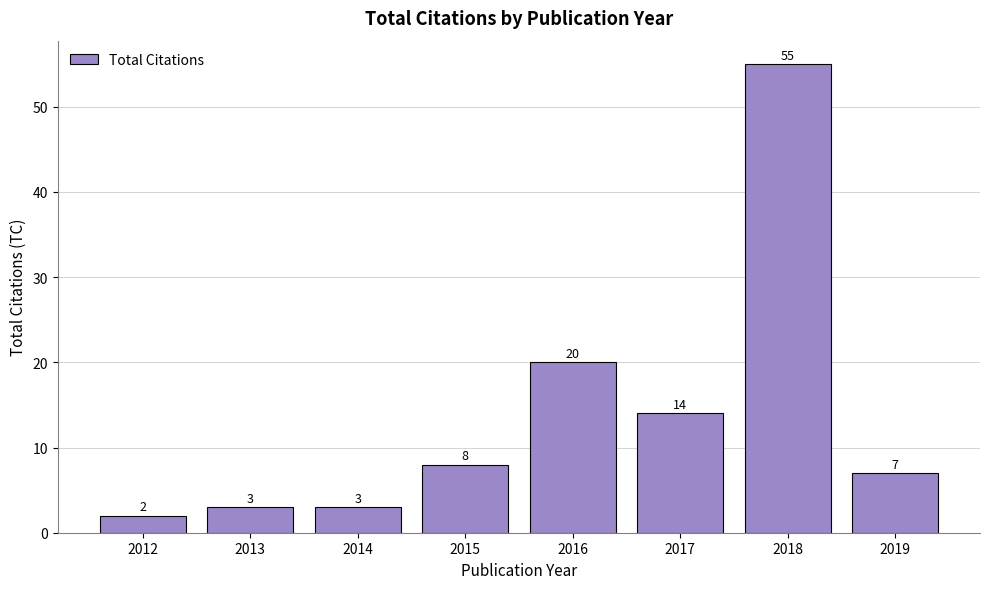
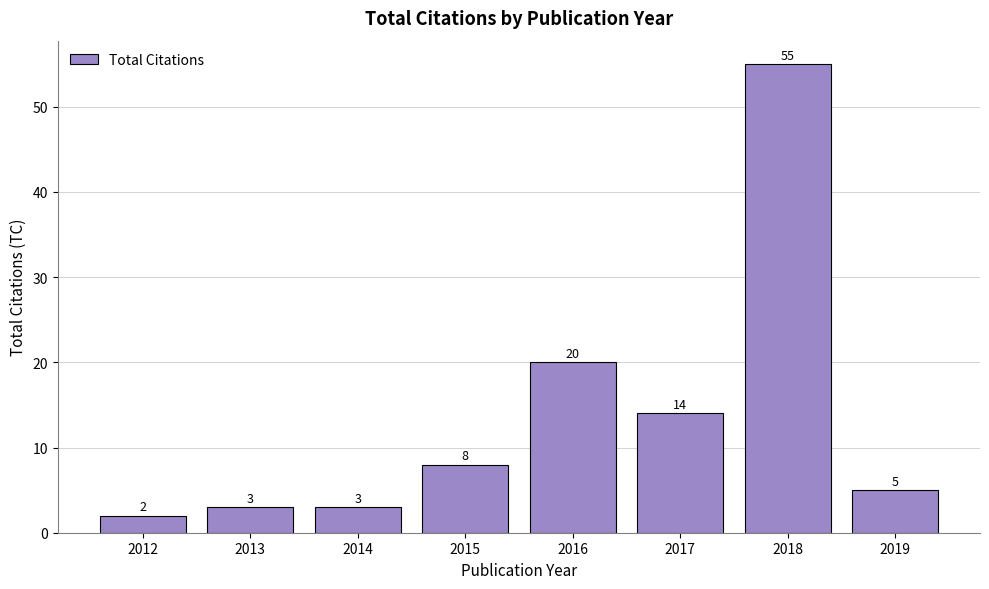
2019: 7 -> 5
